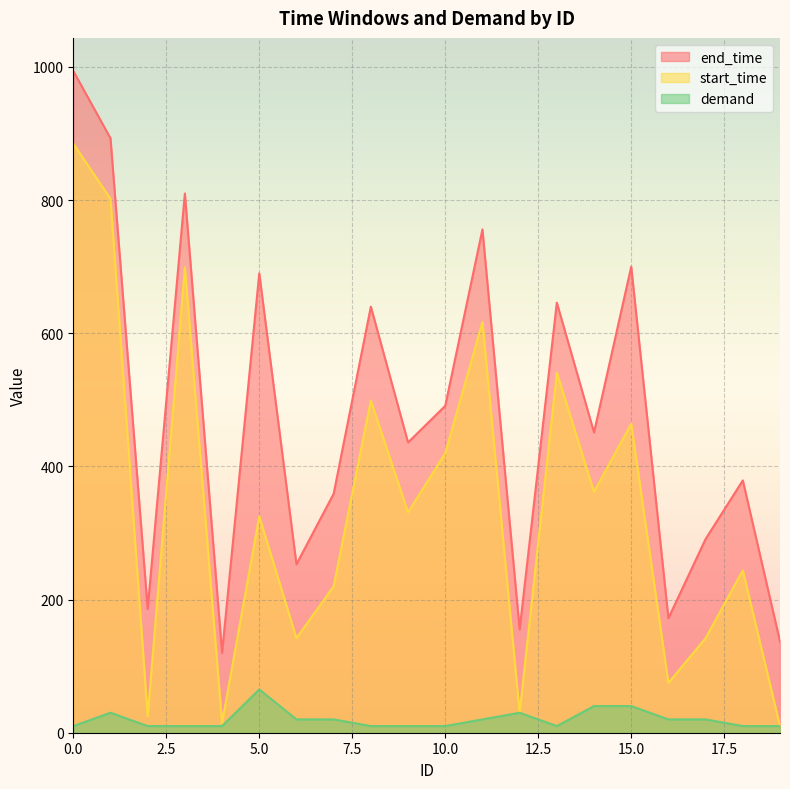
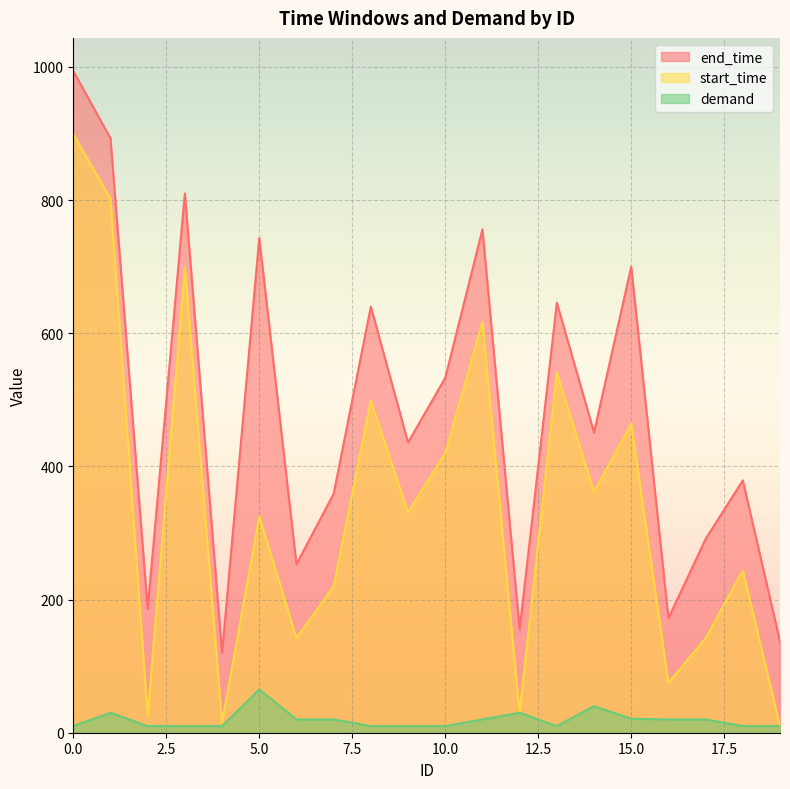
start_time, 0.0: 890 -> 900
end_time, 5.0: 690 -> 740
end_time, 10.0: 490 -> 530
demand, 15.0: 40 -> 20
